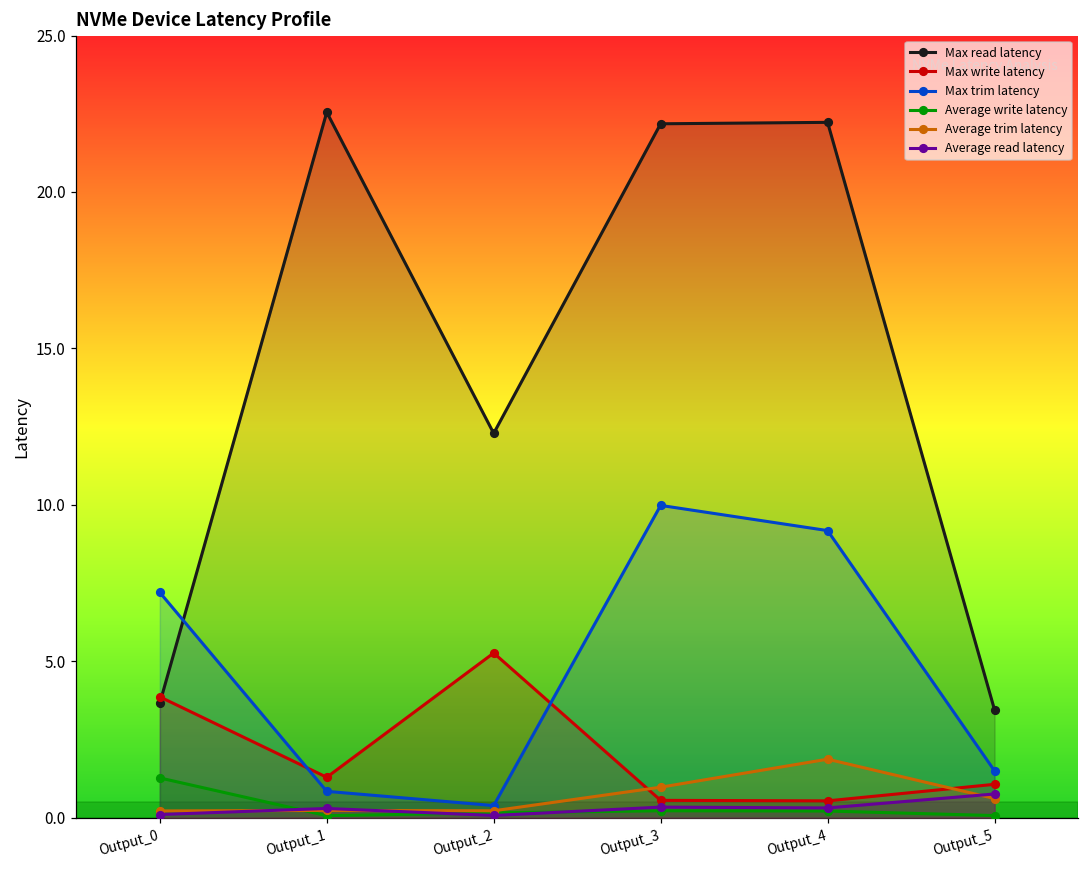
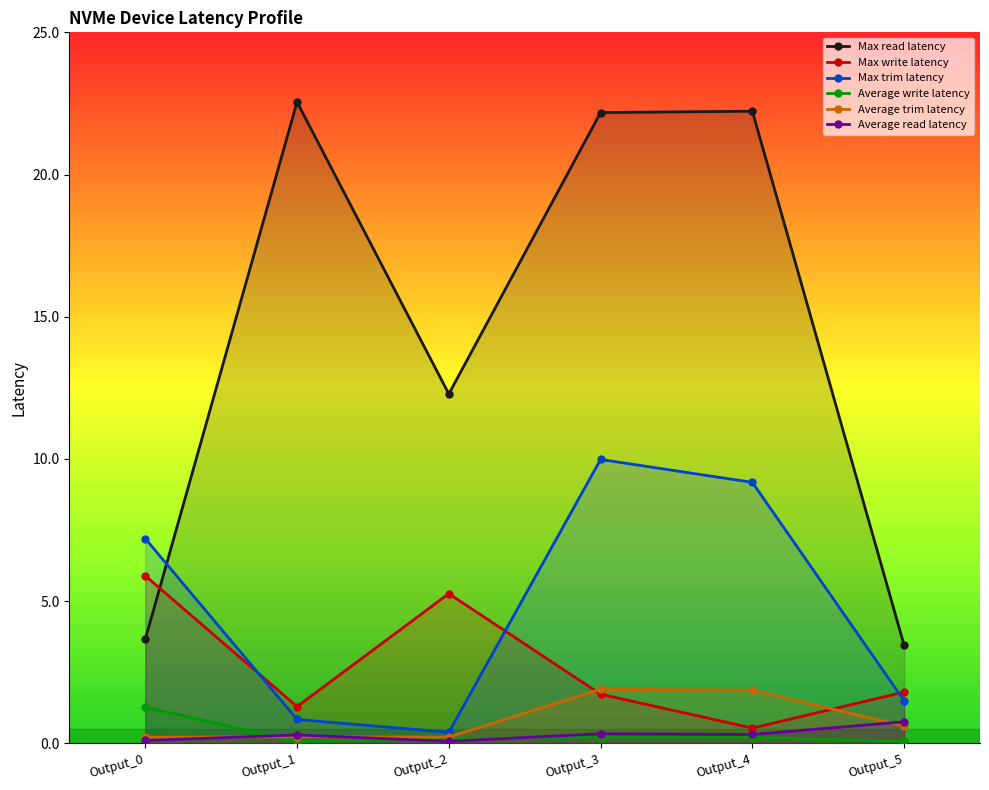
Max write latency, Output_0: 3.9 -> 5.9
Max write latency, Output_3: 0.6 -> 1.7
Average trim latency, Output_3: 1.0 -> 1.9
Max write latency, Output_5: 1.1 -> 1.8
